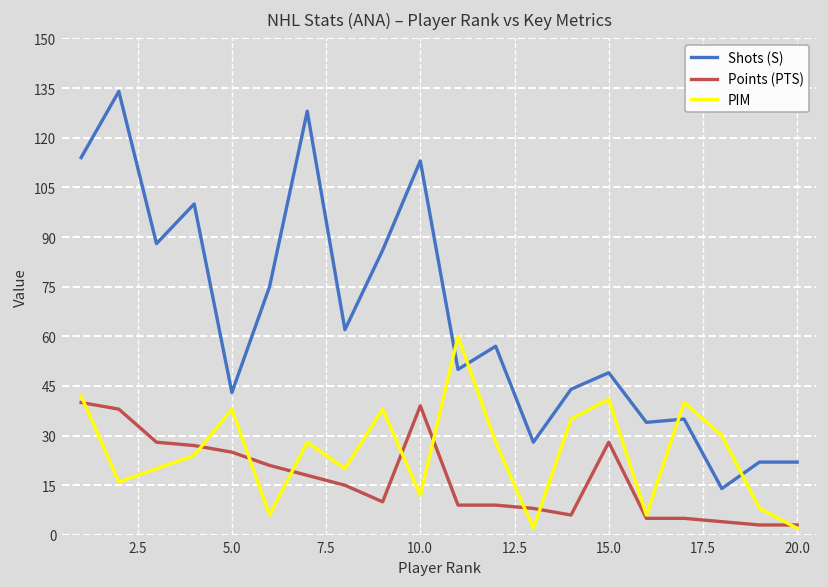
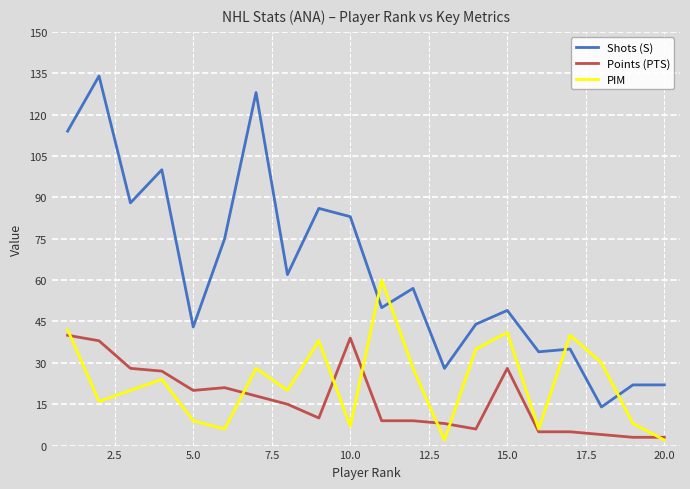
Points (PTS), 5.0: 25 -> 20
PIM, 5.0: 38 -> 9
Shots (S), 10.0: 113 -> 83
PIM, 10.0: 12 -> 7
